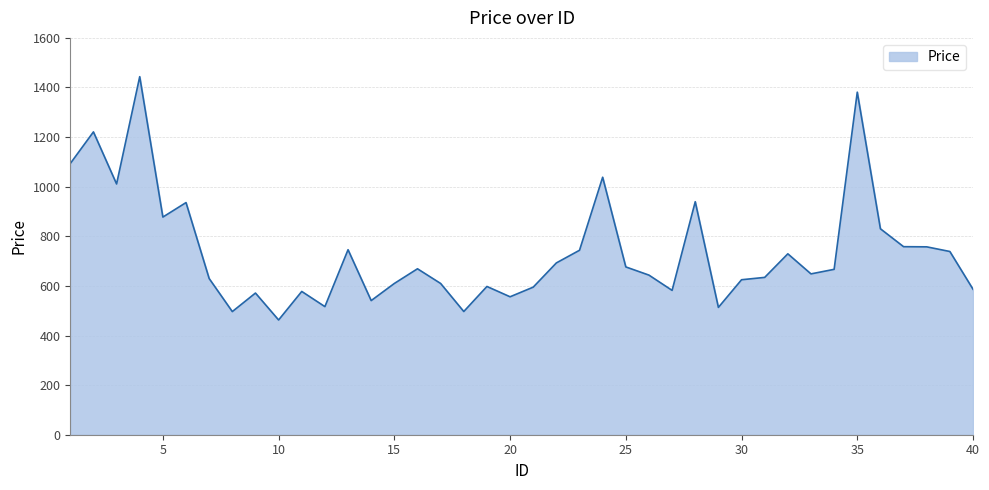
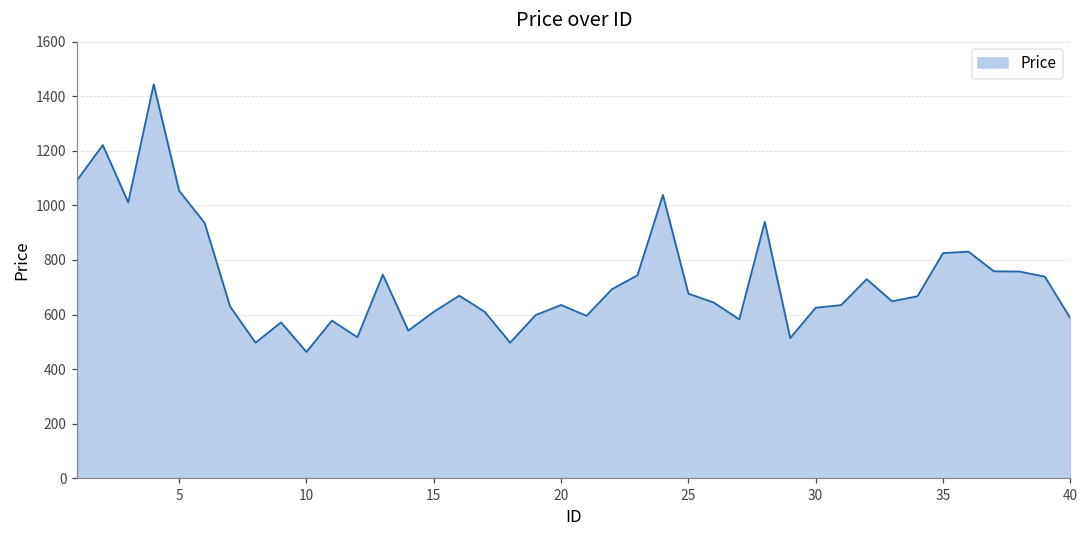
5: 880 -> 1050
20: 560 -> 630
35: 1380 -> 830
